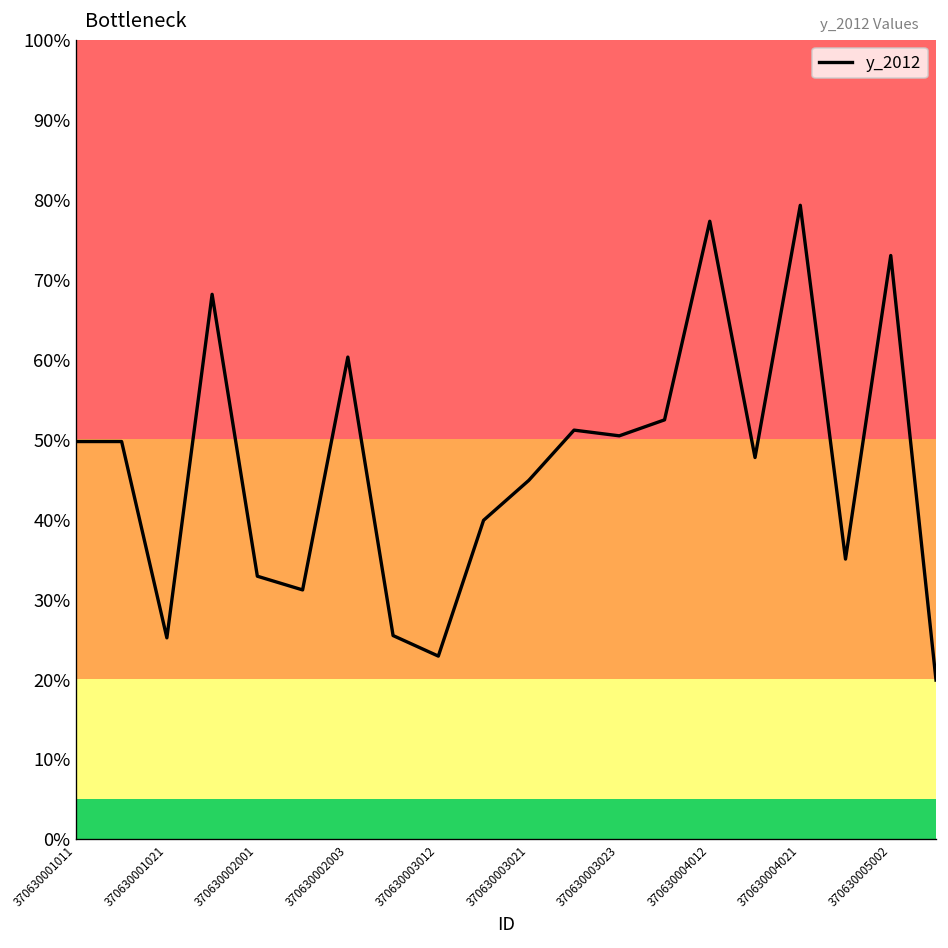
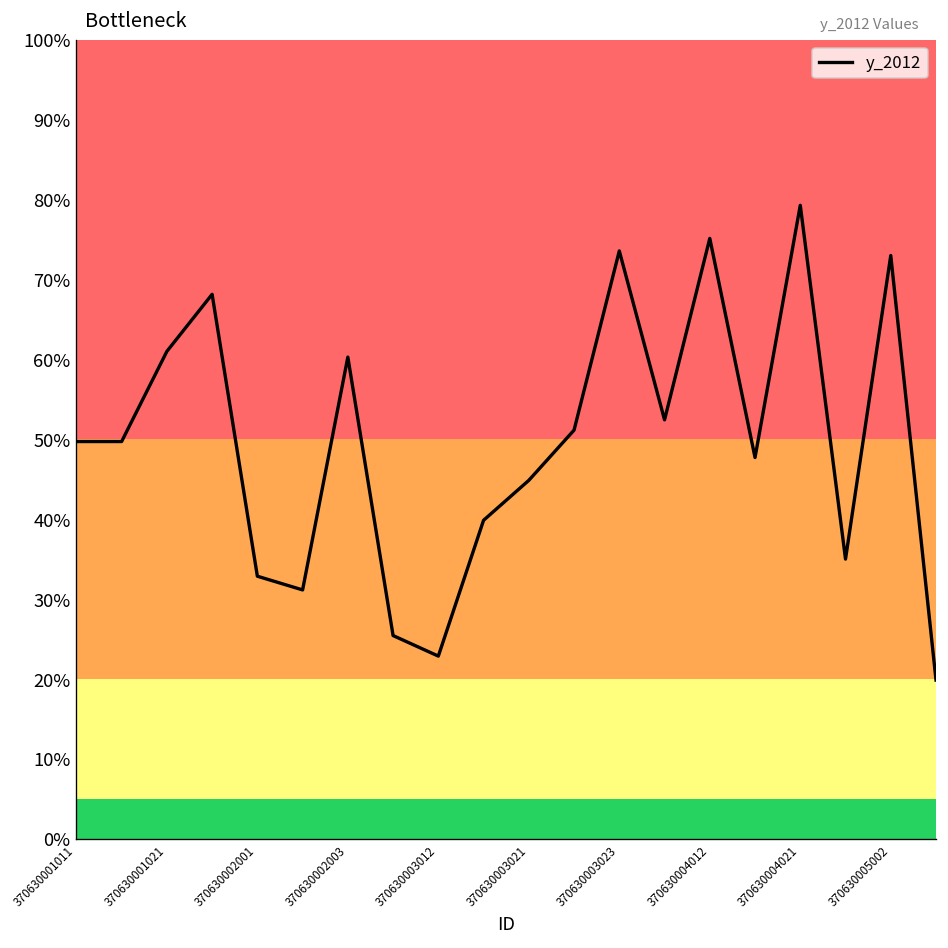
y_2012, 370630001021: 25% -> 61%
y_2012, 370630003023: 50% -> 74%
y_2012, 370630004012: 77% -> 75%
